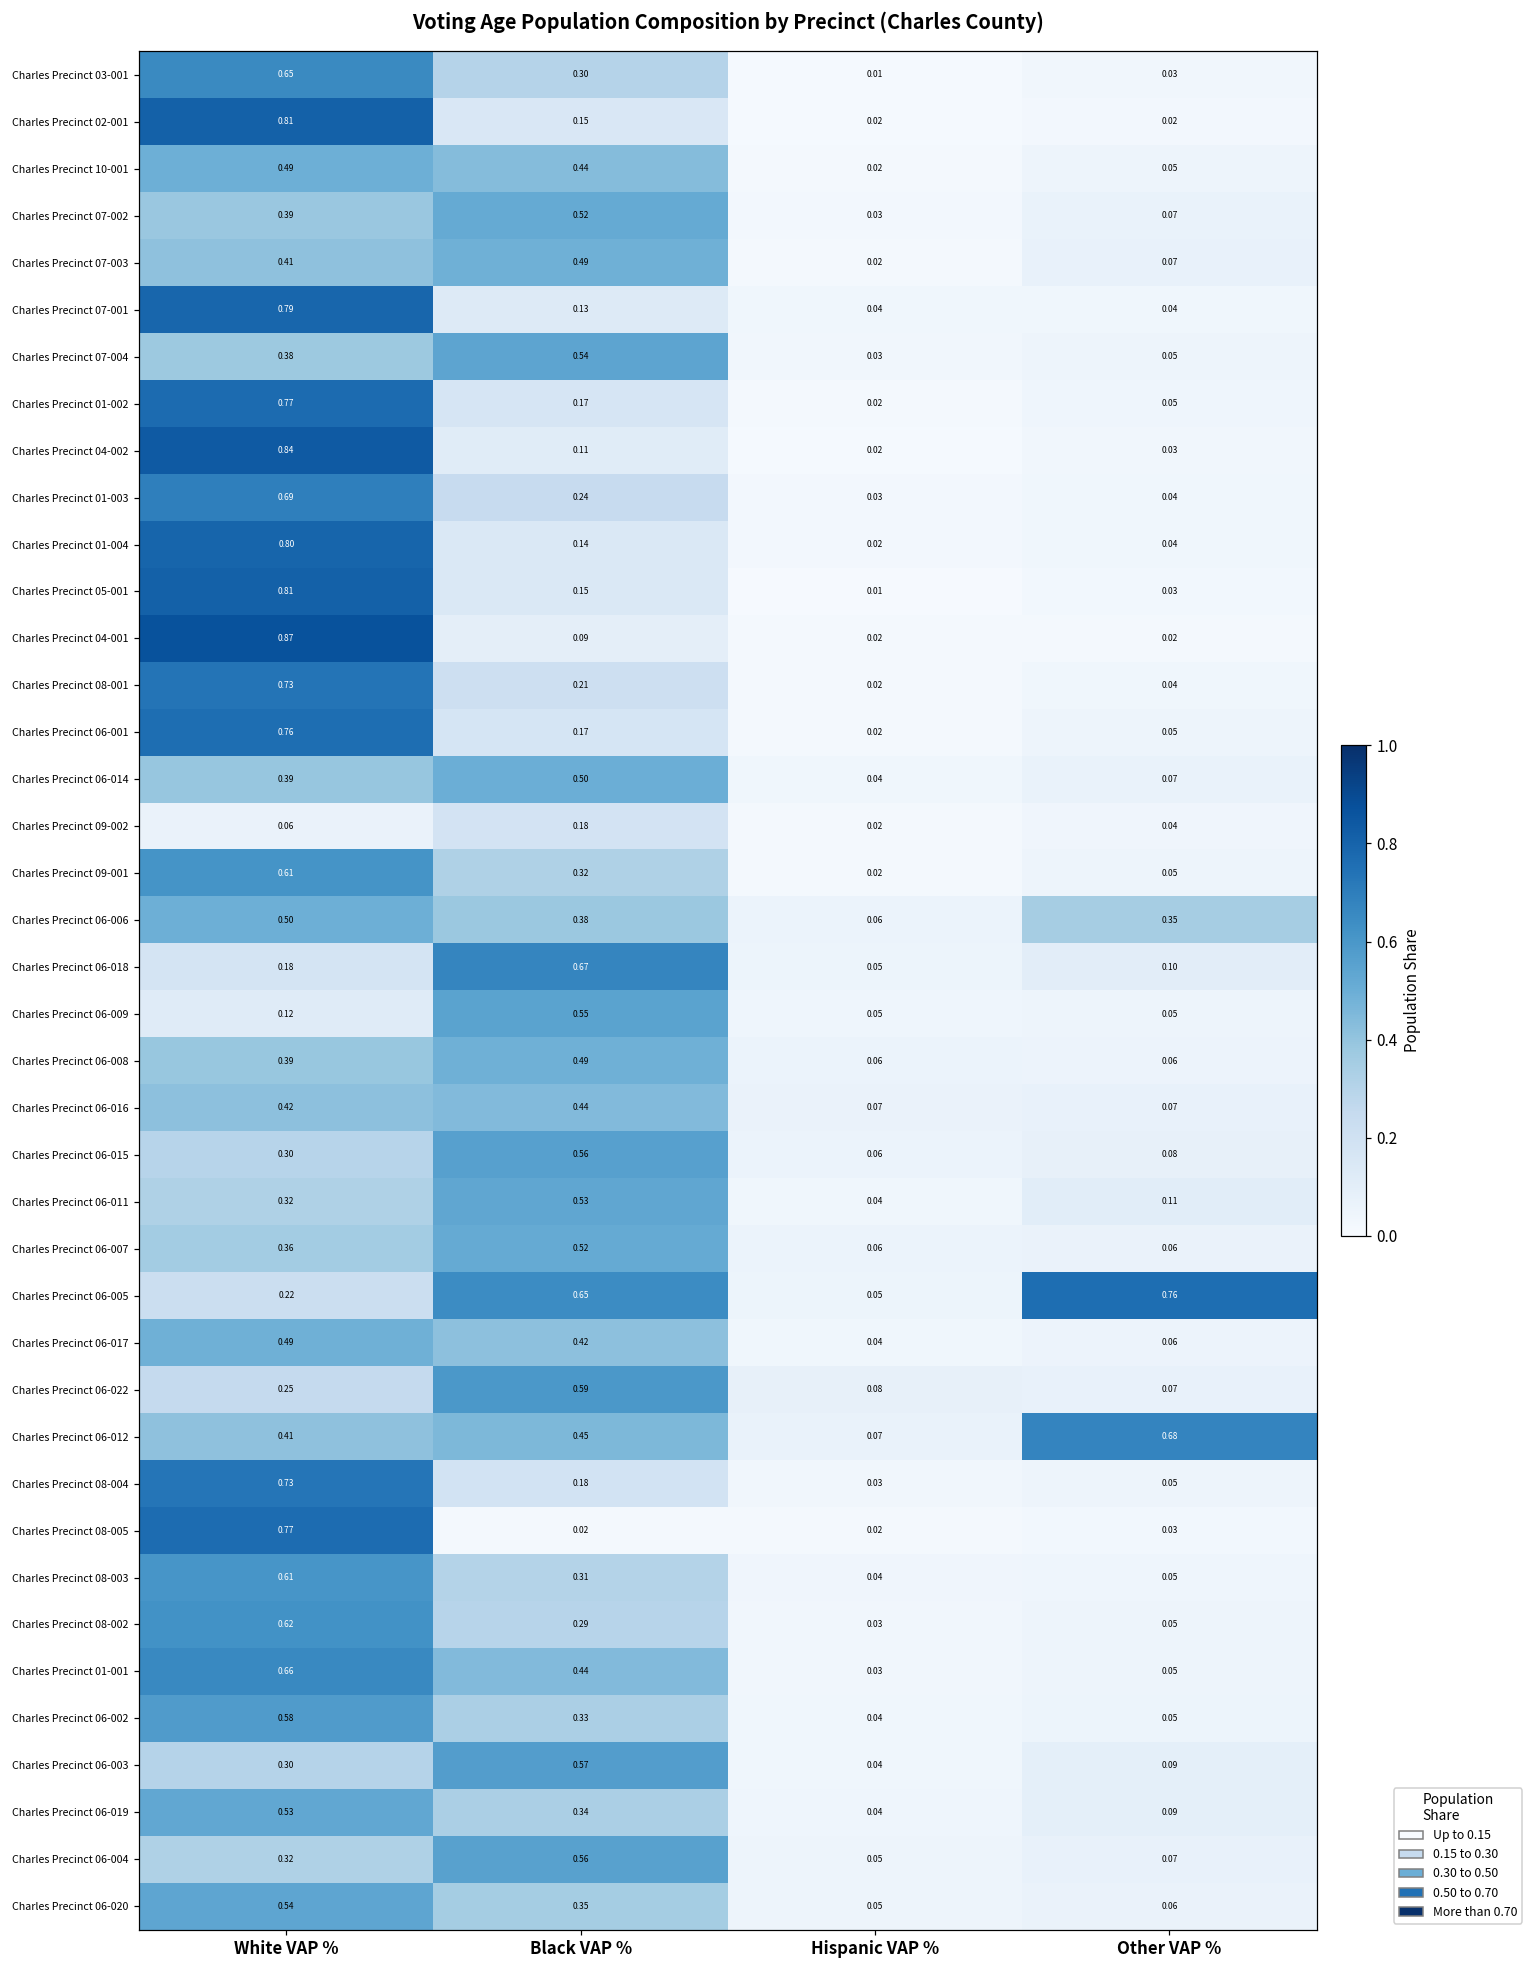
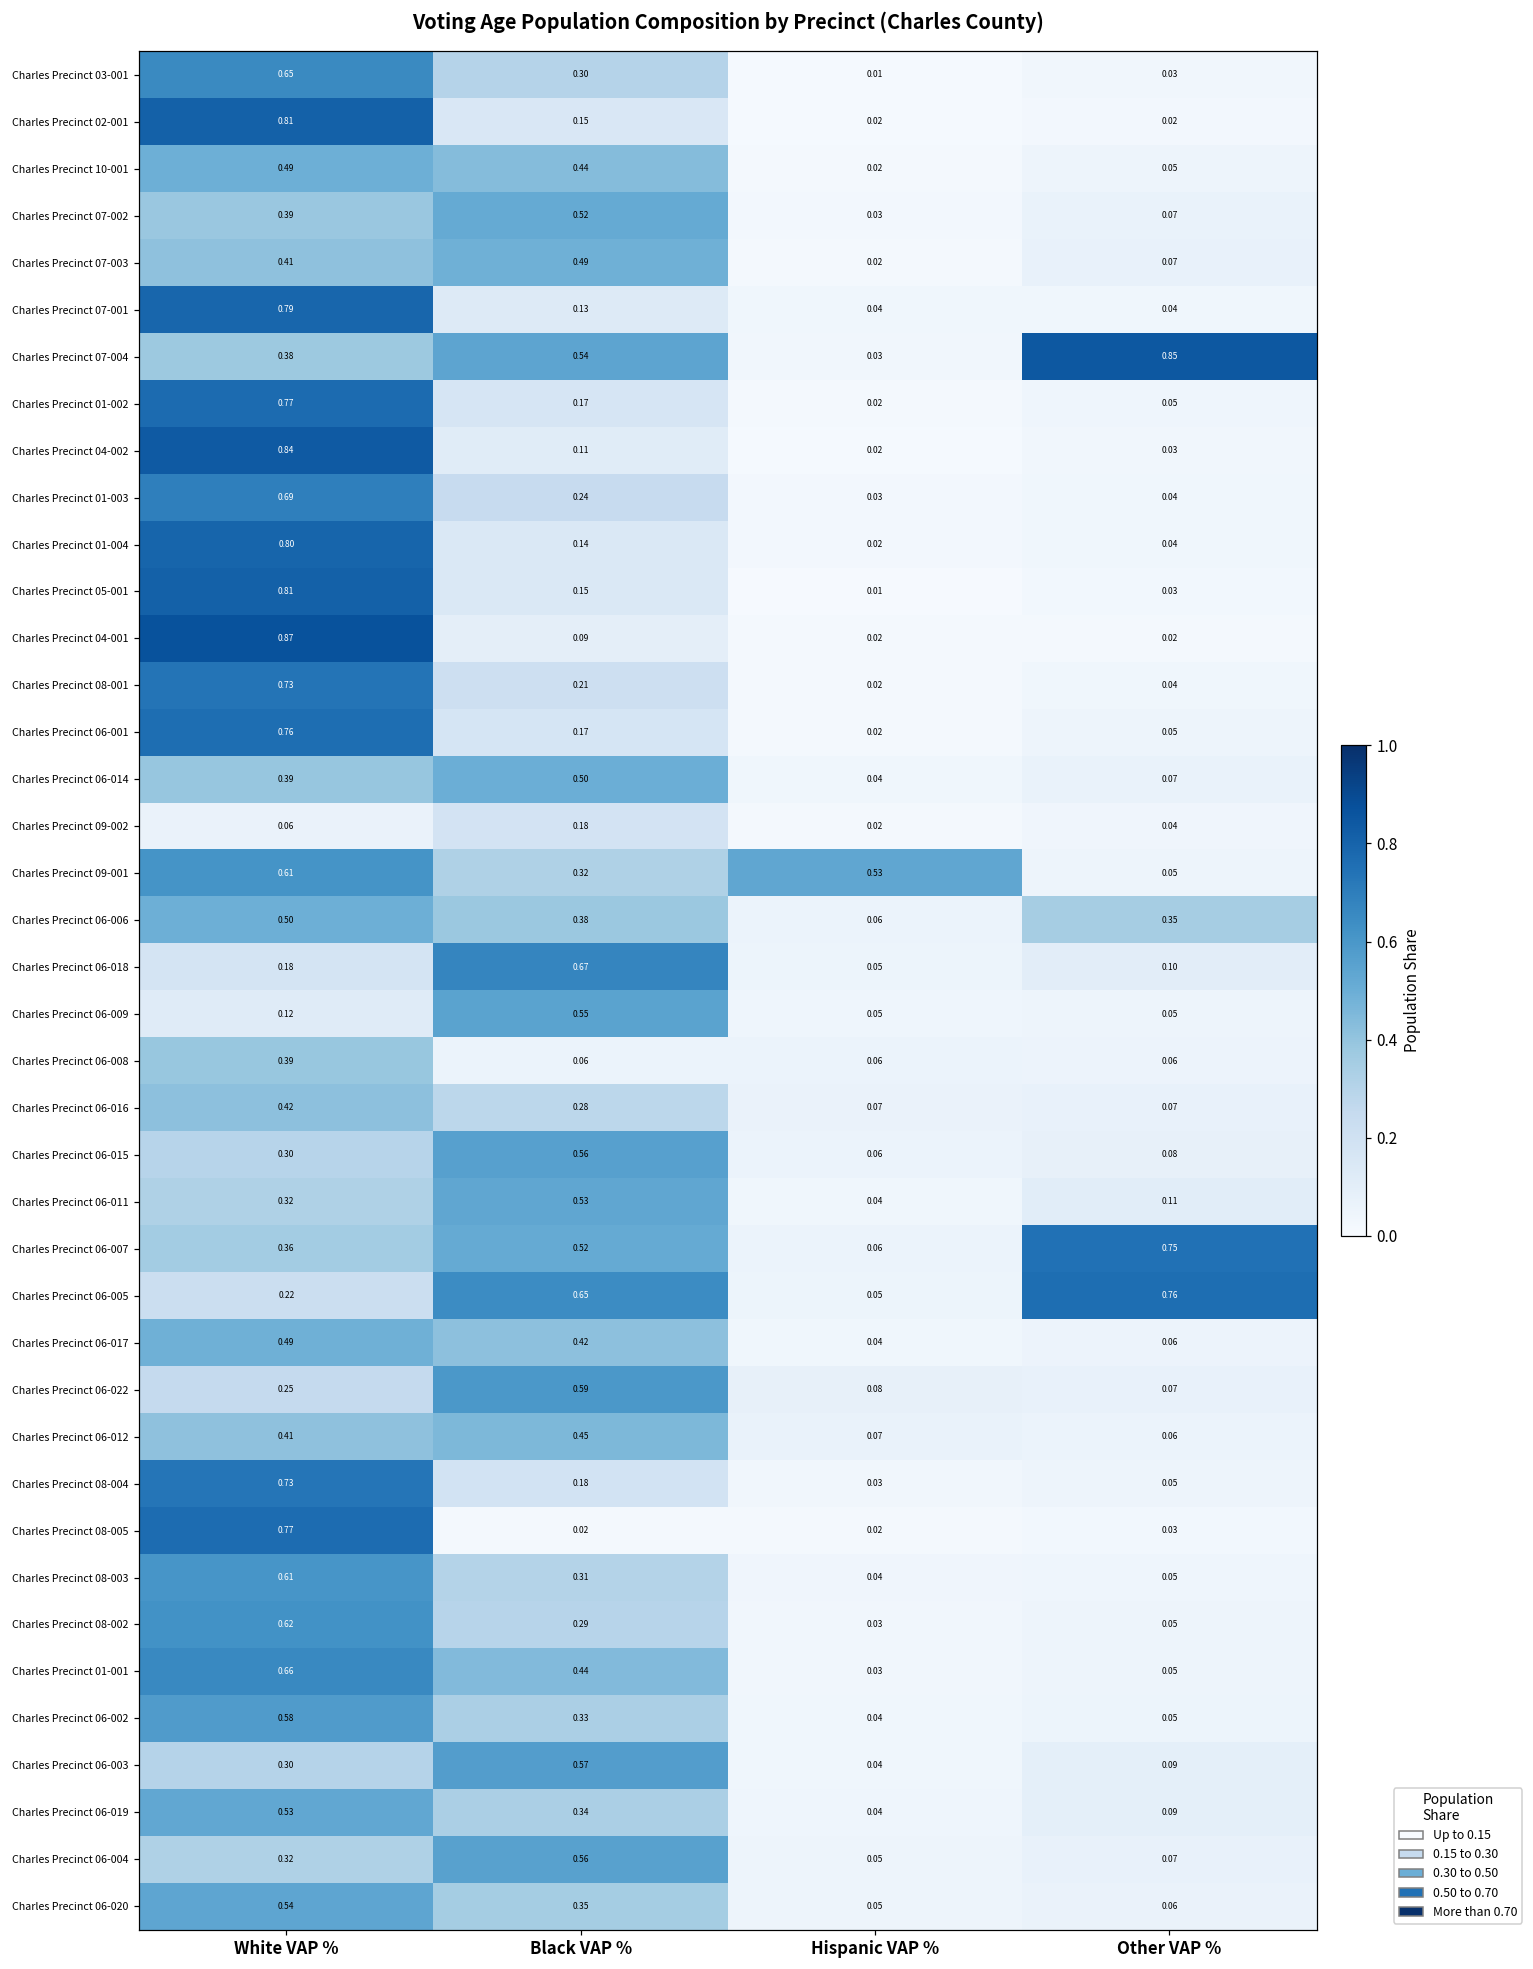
Charles Precinct 07-004, Other VAP %: 0.05 -> 0.85
Charles Precinct 09-001, Hispanic VAP %: 0.02 -> 0.53
Charles Precinct 06-008, Black VAP %: 0.49 -> 0.06
Charles Precinct 06-016, Black VAP %: 0.44 -> 0.28
Charles Precinct 06-007, Other VAP %: 0.06 -> 0.75
Charles Precinct 06-012, Other VAP %: 0.68 -> 0.06
